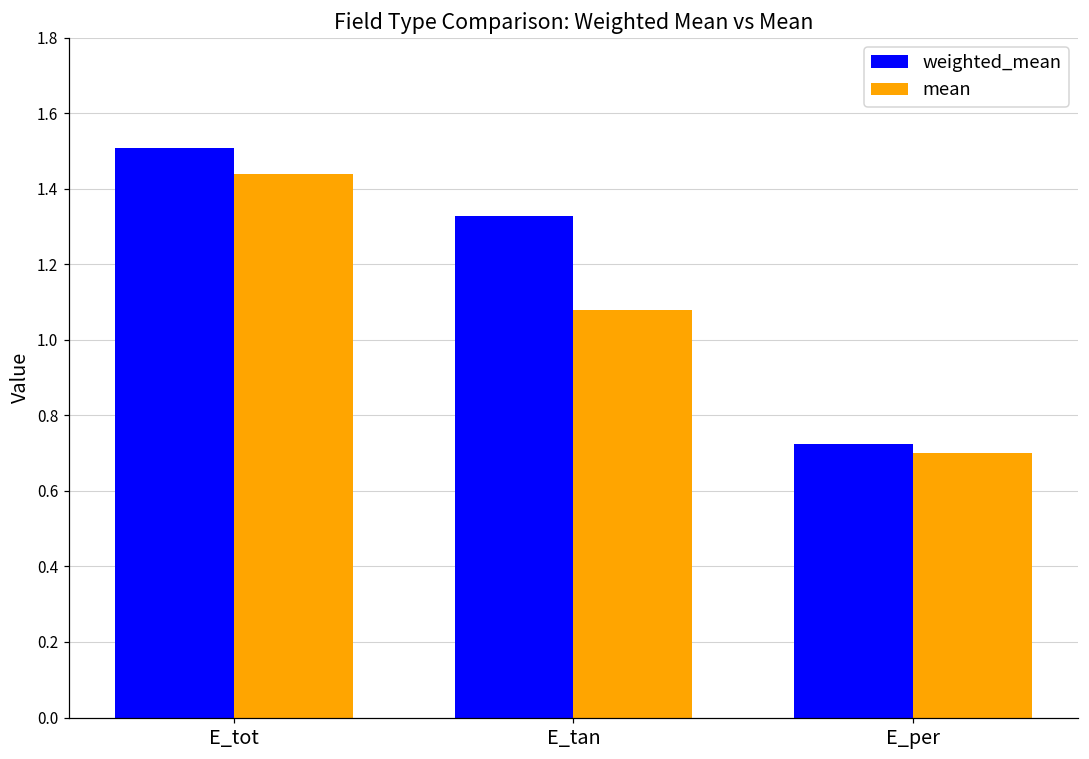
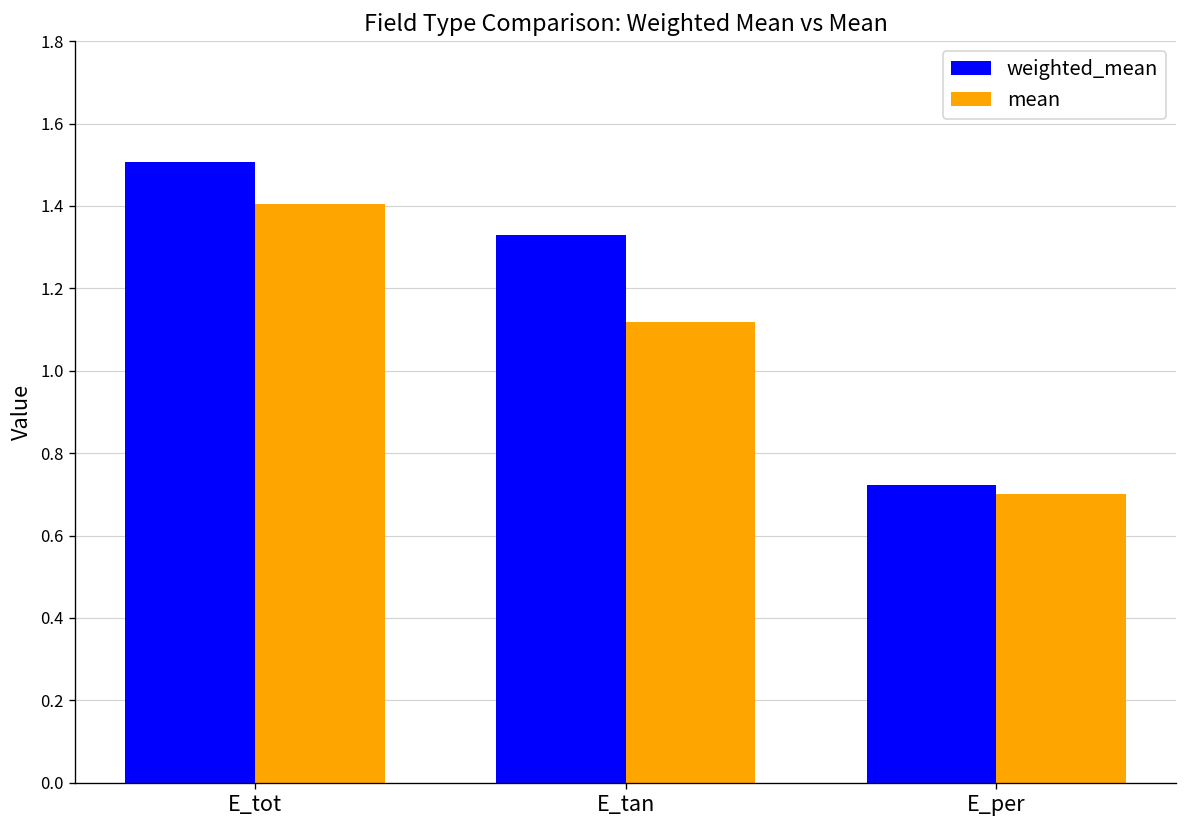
mean, E_tot: 1.44 -> 1.40
mean, E_tan: 1.08 -> 1.12
